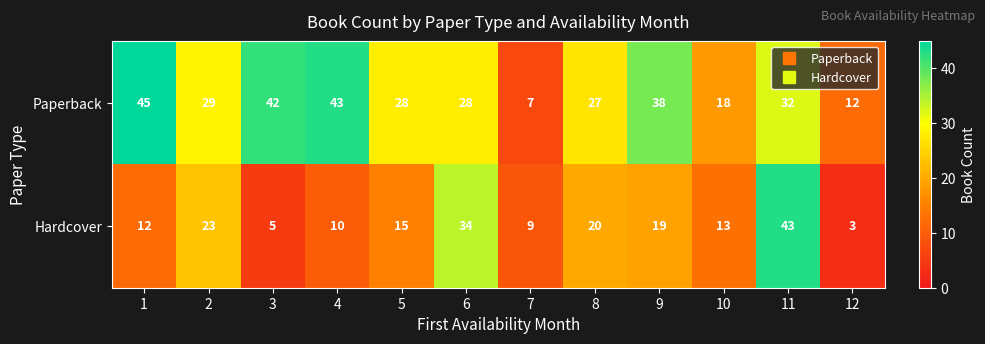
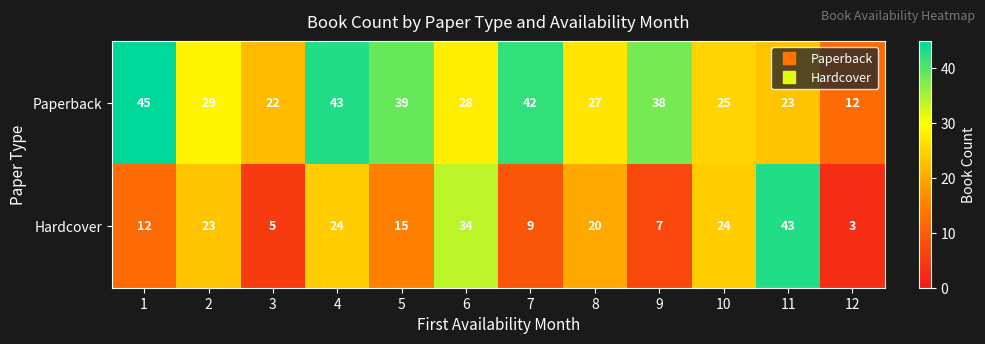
Paperback, 3: 42 -> 22
Paperback, 5: 28 -> 39
Paperback, 7: 7 -> 42
Paperback, 10: 18 -> 25
Paperback, 11: 32 -> 23
Hardcover, 4: 10 -> 24
Hardcover, 9: 19 -> 7
Hardcover, 10: 13 -> 24
